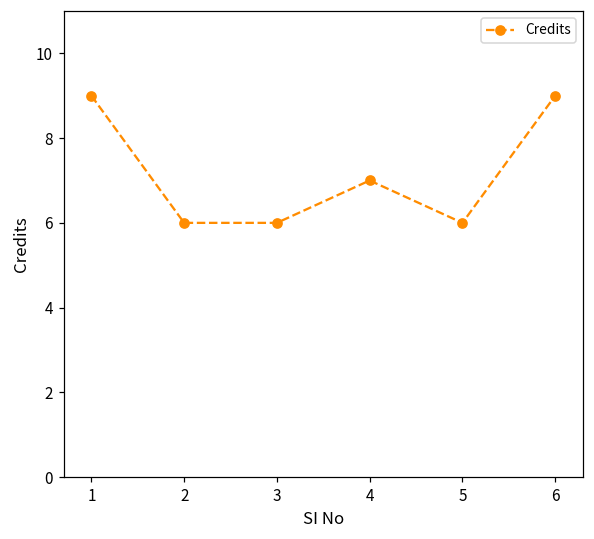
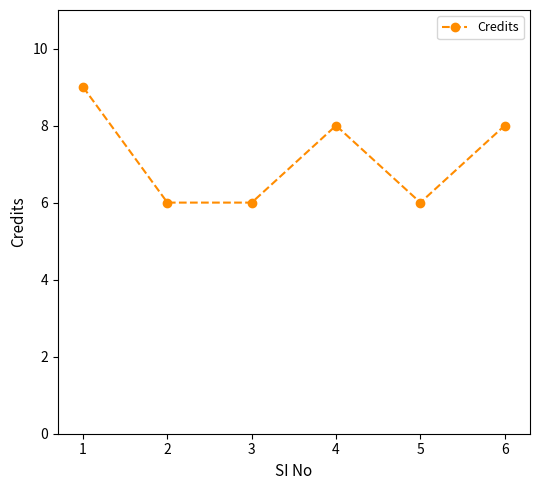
4: 7 -> 8
6: 9 -> 8
